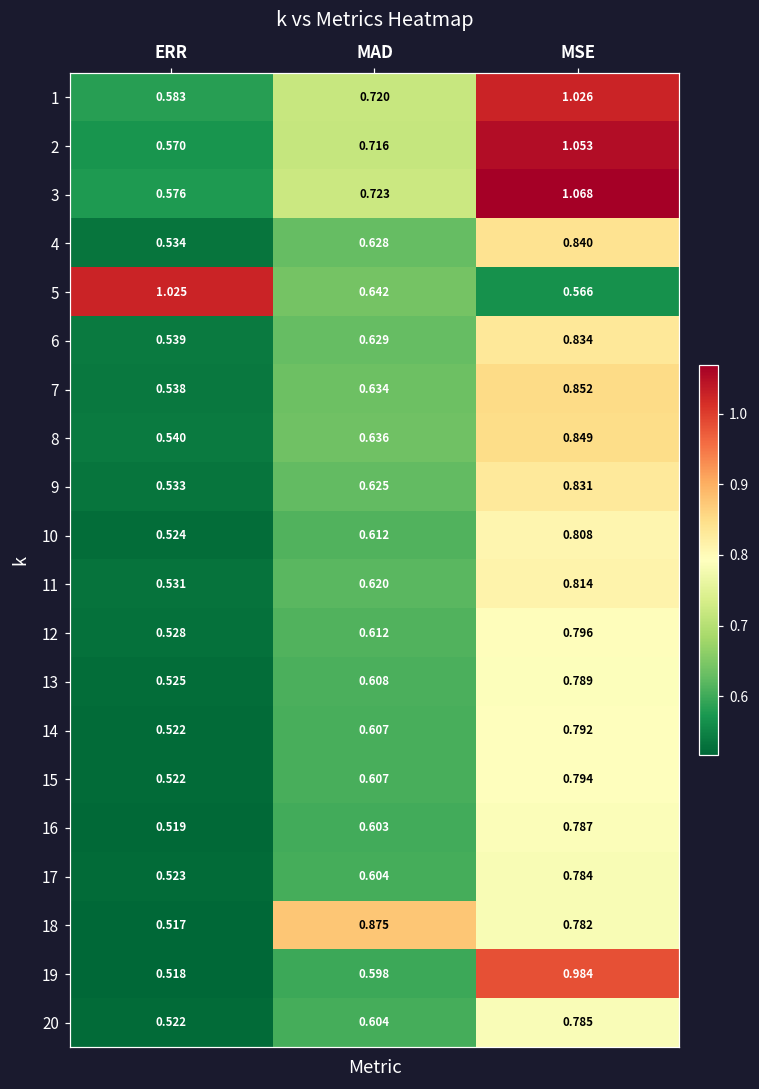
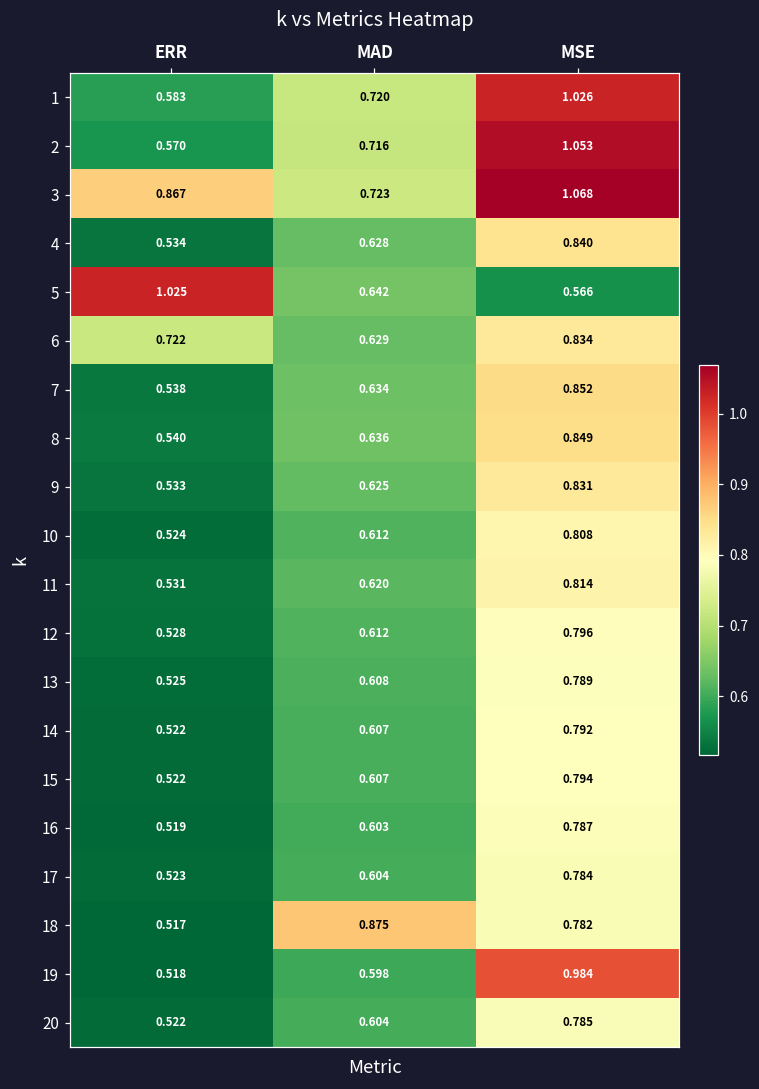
3, ERR: 0.576 -> 0.867
6, ERR: 0.539 -> 0.722
